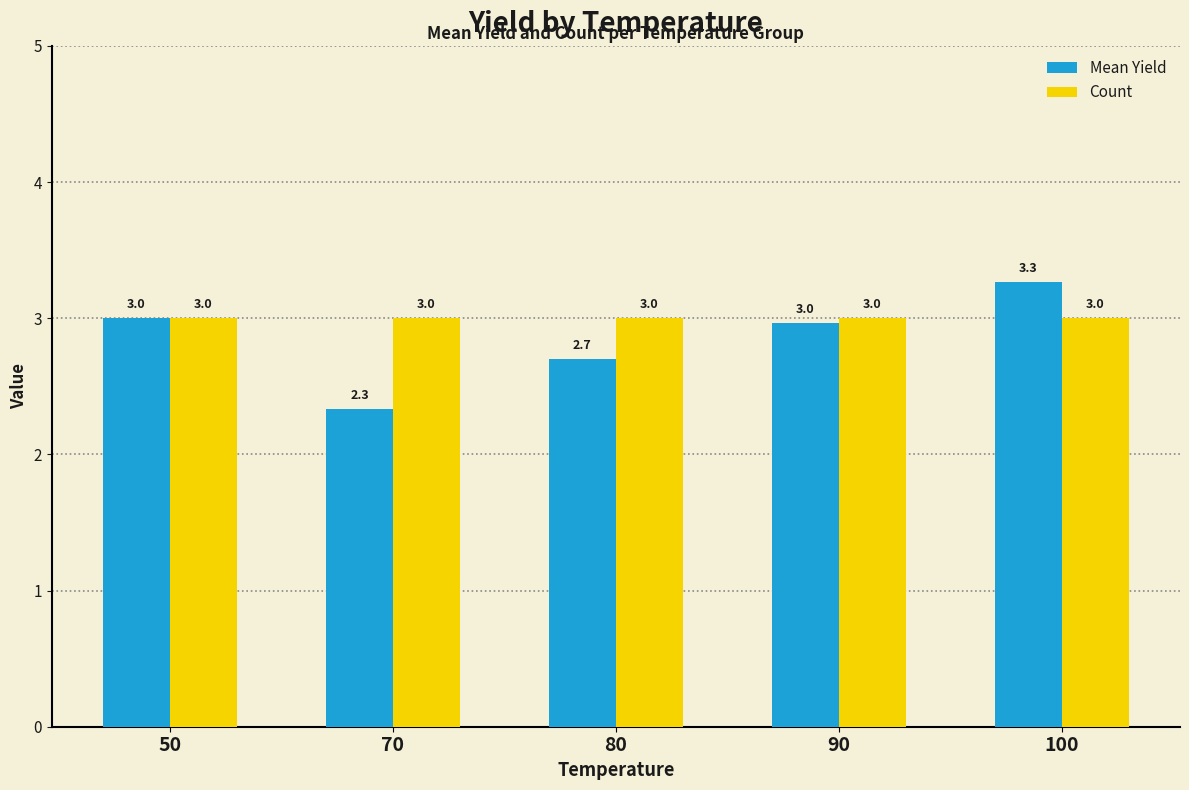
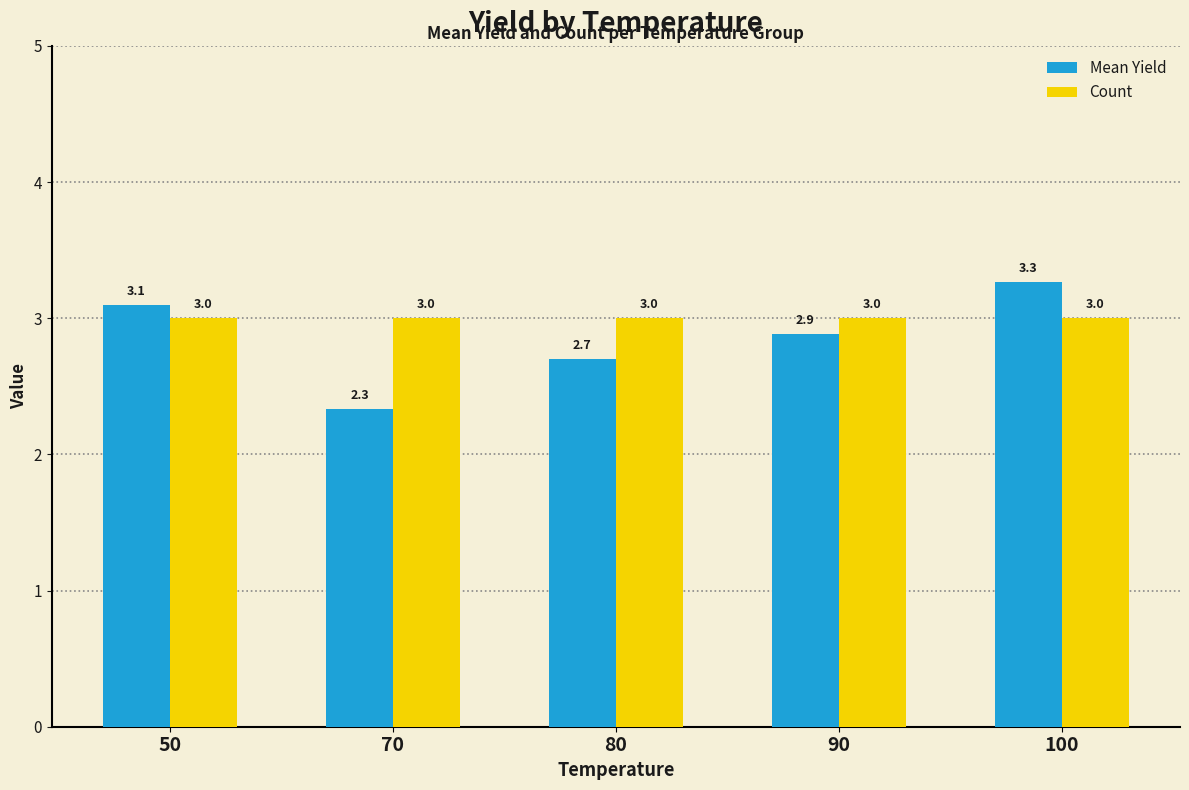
Mean Yield, 50: 3.0 -> 3.1
Mean Yield, 90: 3.0 -> 2.9
